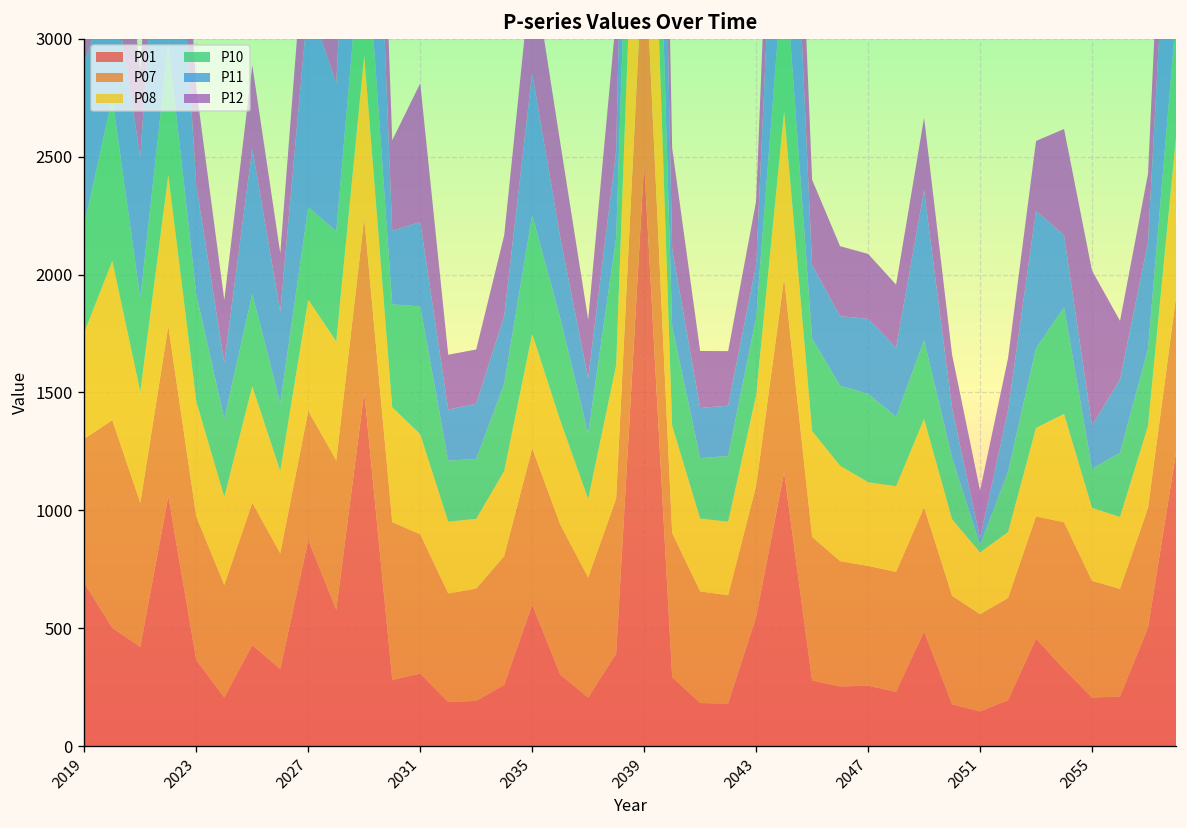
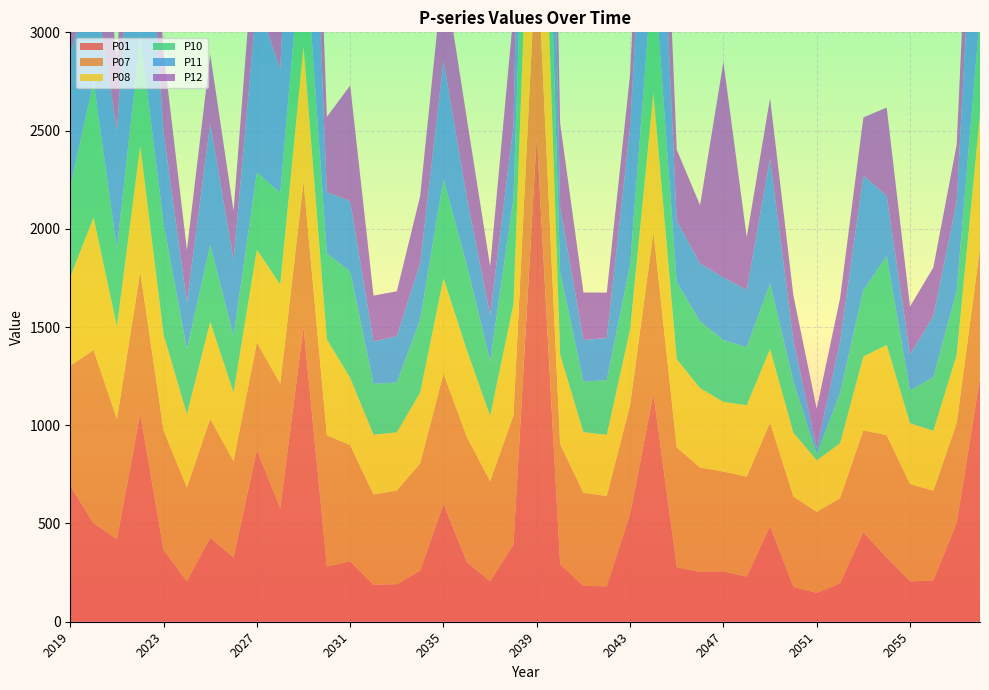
P10, 2023: 450 -> 570
P08, 2031: 420 -> 340
P11, 2043: 220 -> 700
P10, 2047: 370 -> 310
P12, 2047: 280 -> 1100
P12, 2055: 660 -> 240
